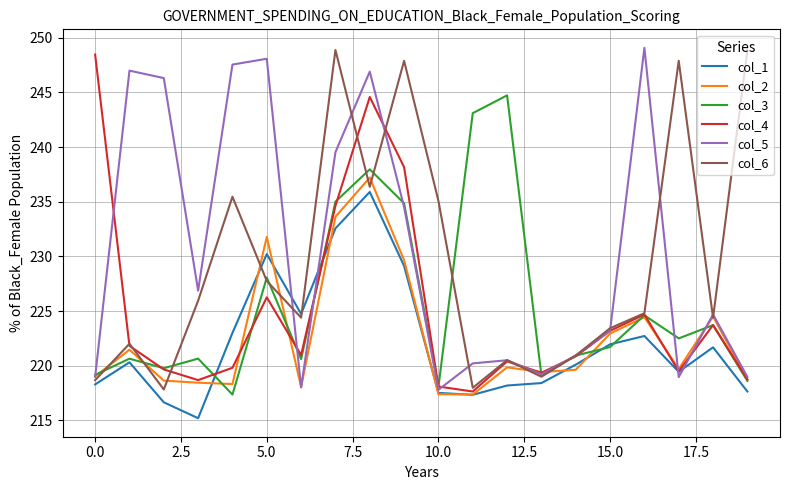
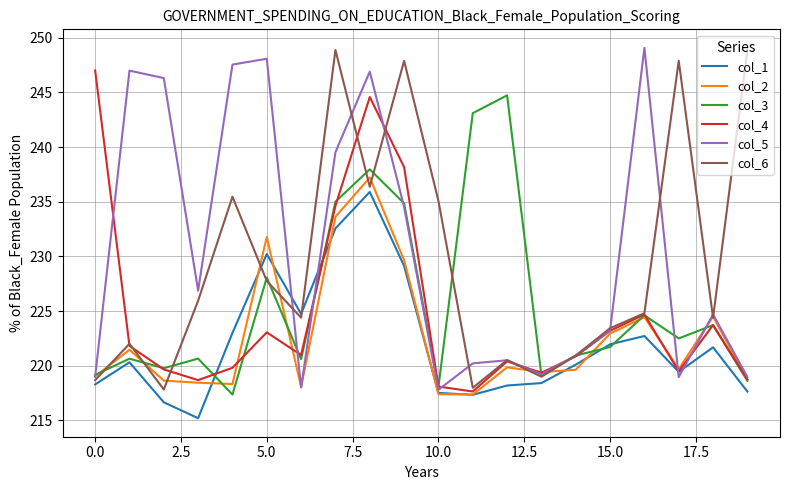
col_4, 0.0: 248.5 -> 247.0
col_4, 5.0: 226.3 -> 223.1
